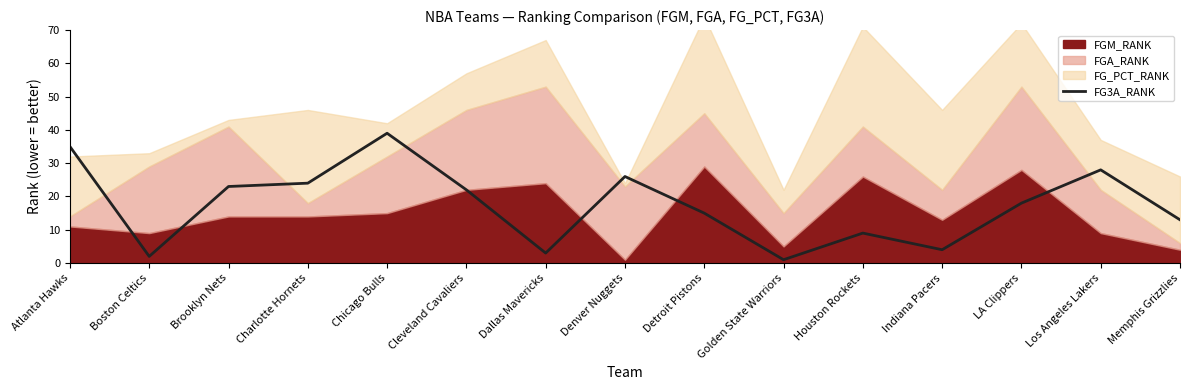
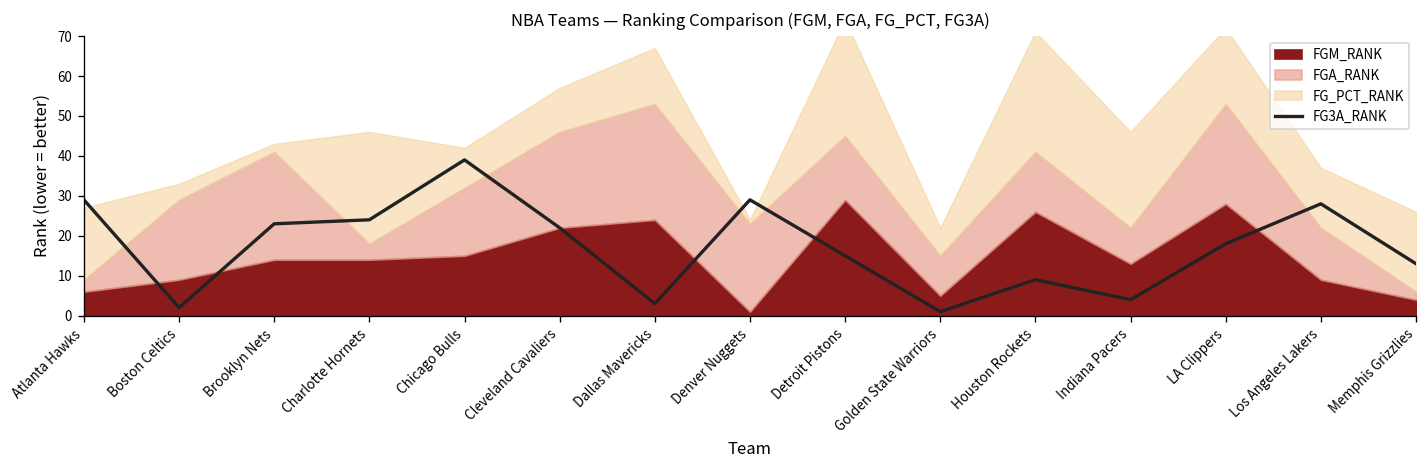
FG3A_RANK, Atlanta Hawks: 35 -> 29
FGM_RANK, Atlanta Hawks: 11 -> 6
FG3A_RANK, Denver Nuggets: 26 -> 29
